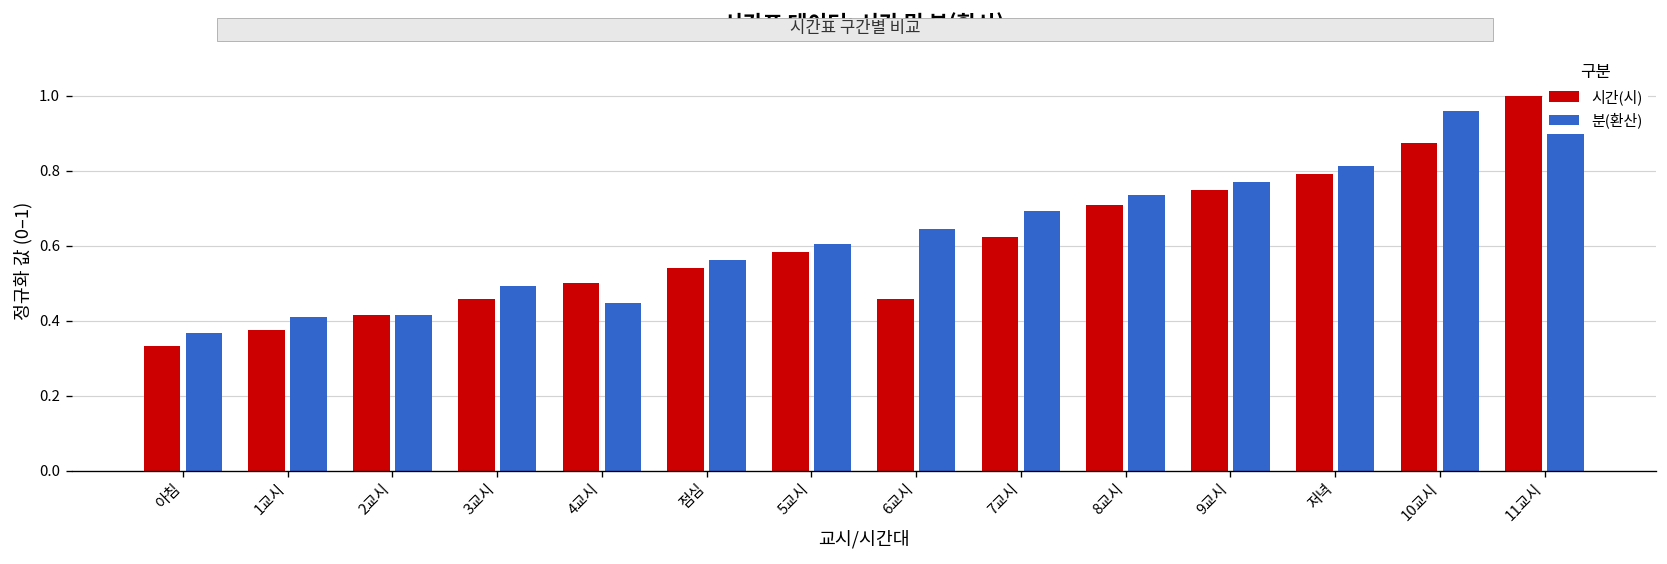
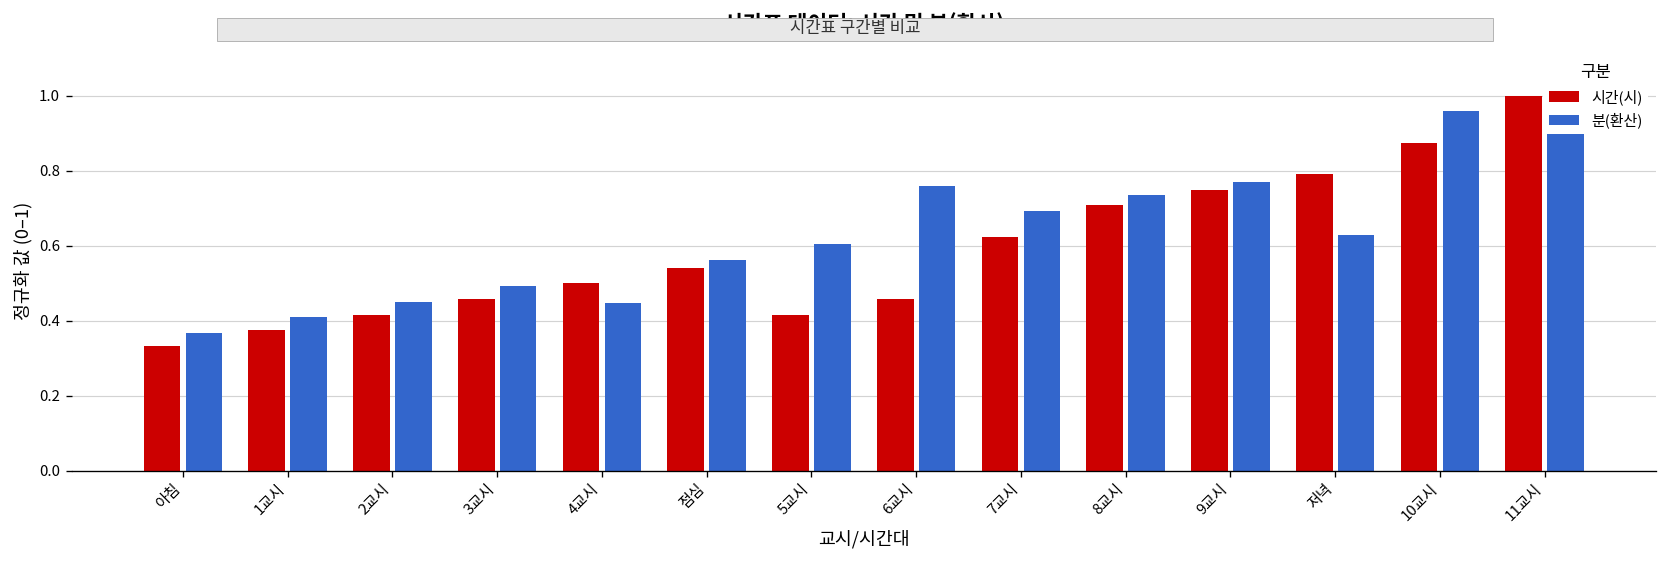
분(환산), 2교시: 0.42 -> 0.45
시간(시), 5교시: 0.58 -> 0.42
분(환산), 6교시: 0.65 -> 0.76
분(환산), 저녁: 0.81 -> 0.63
